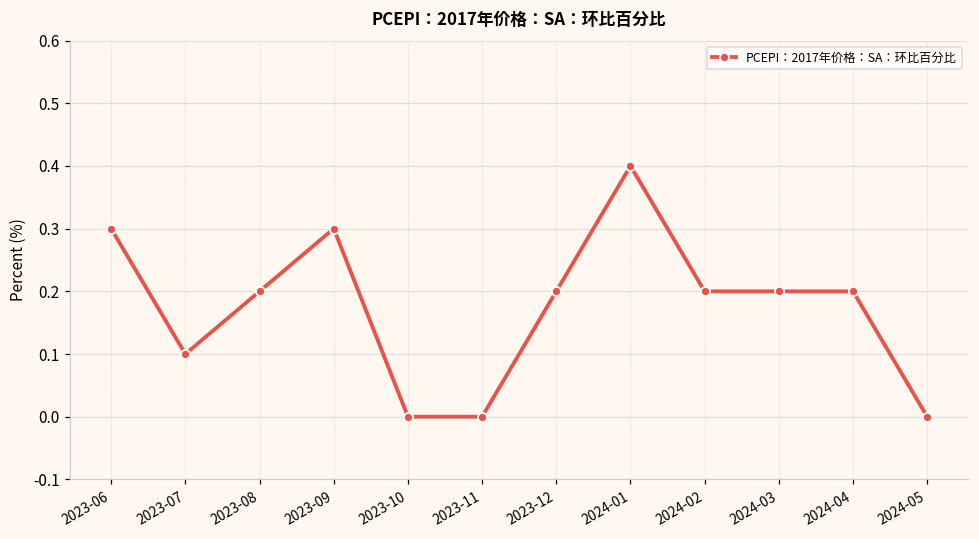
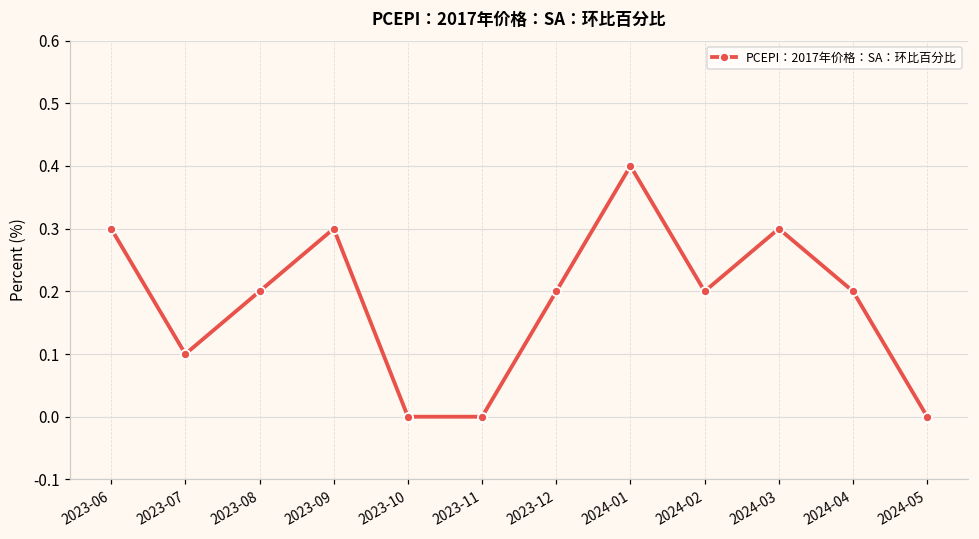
2024-03: 0.2 -> 0.3
